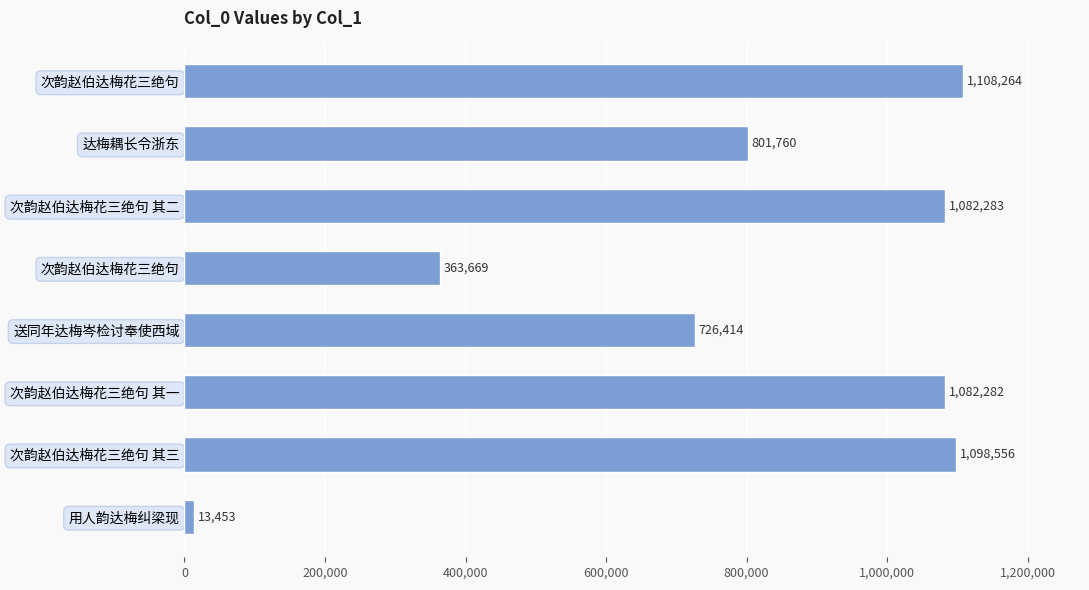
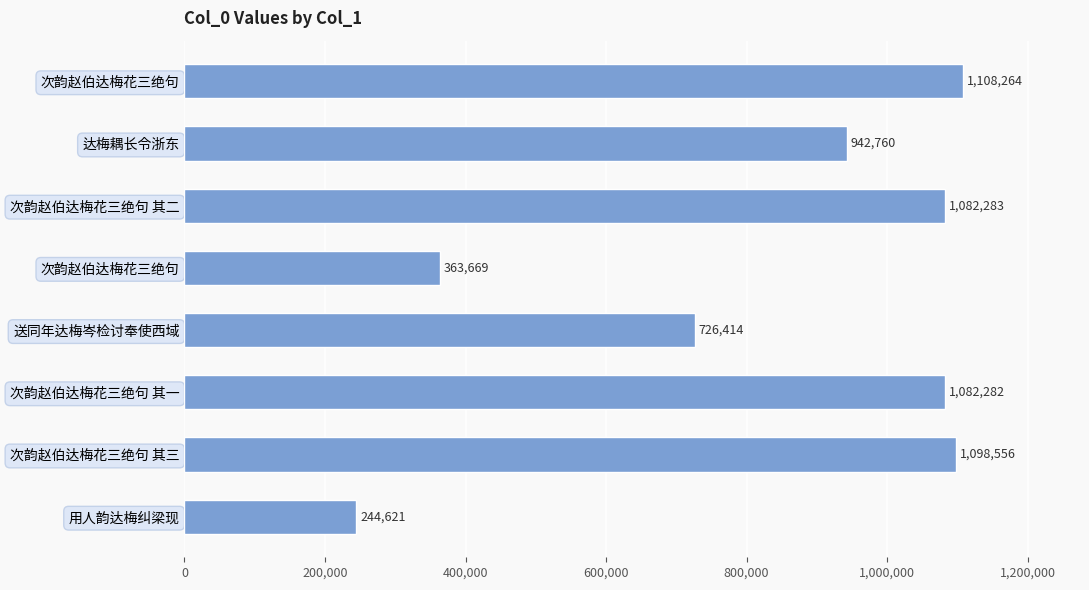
达梅耦长令浙东: 801,760 -> 942,760
用人韵达梅纠梁现: 13,453 -> 244,621
